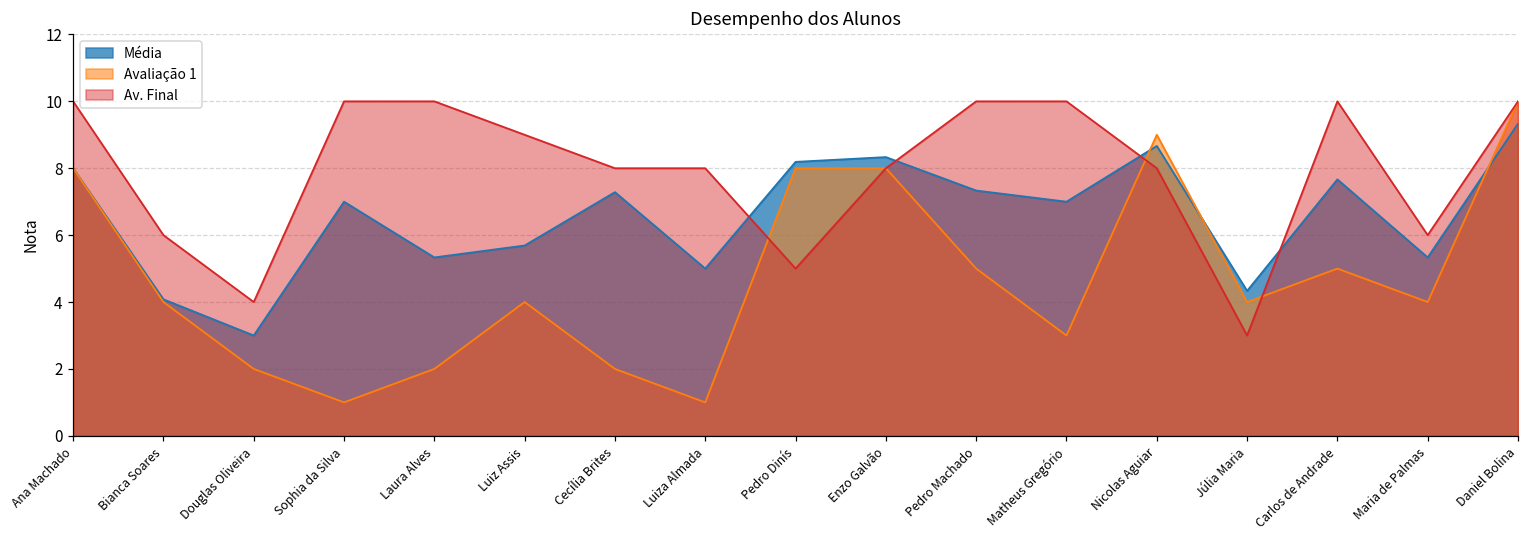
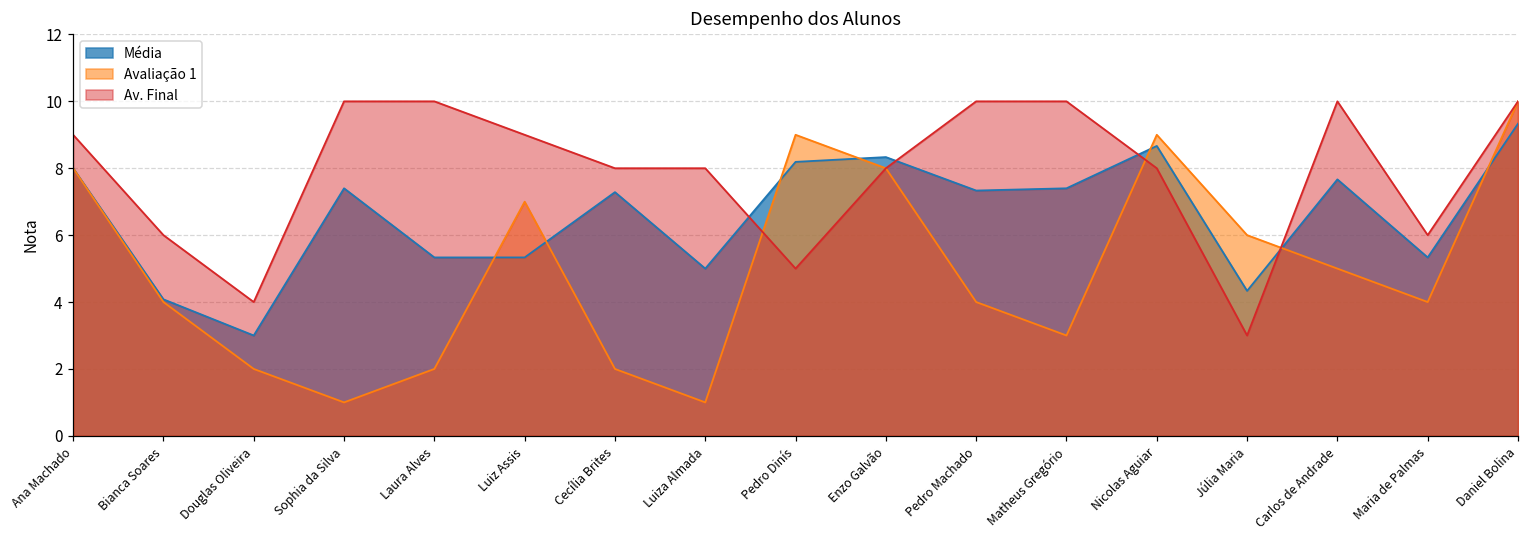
Av. Final, Ana Machado: 10 -> 9
Média, Sophia da Silva: 7.0 -> 7.4
Média, Luiz Assis: 5.7 -> 5.3
Avaliação 1, Luiz Assis: 4 -> 7
Avaliação 1, Pedro Dinís: 8 -> 9
Avaliação 1, Pedro Machado: 5 -> 4
Média, Matheus Gregório: 7.0 -> 7.4
Avaliação 1, Júlia Maria: 4 -> 6
